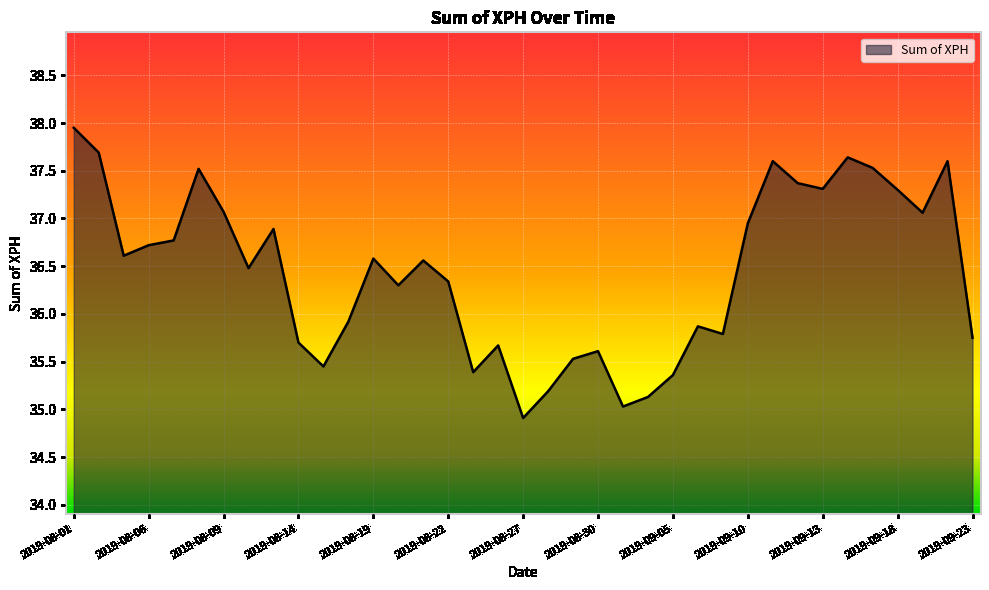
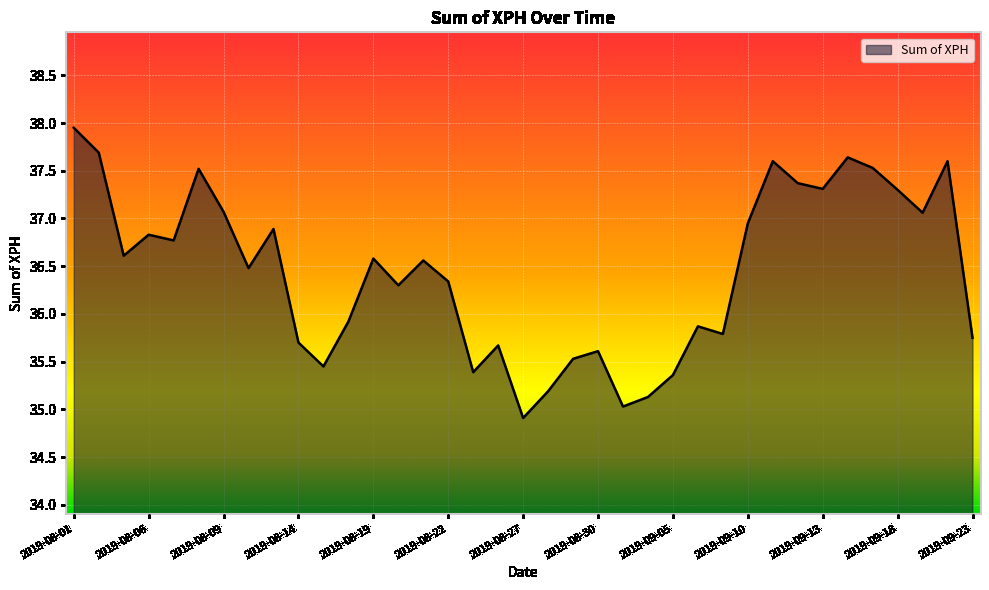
2019-08-06: 36.7 -> 36.8
